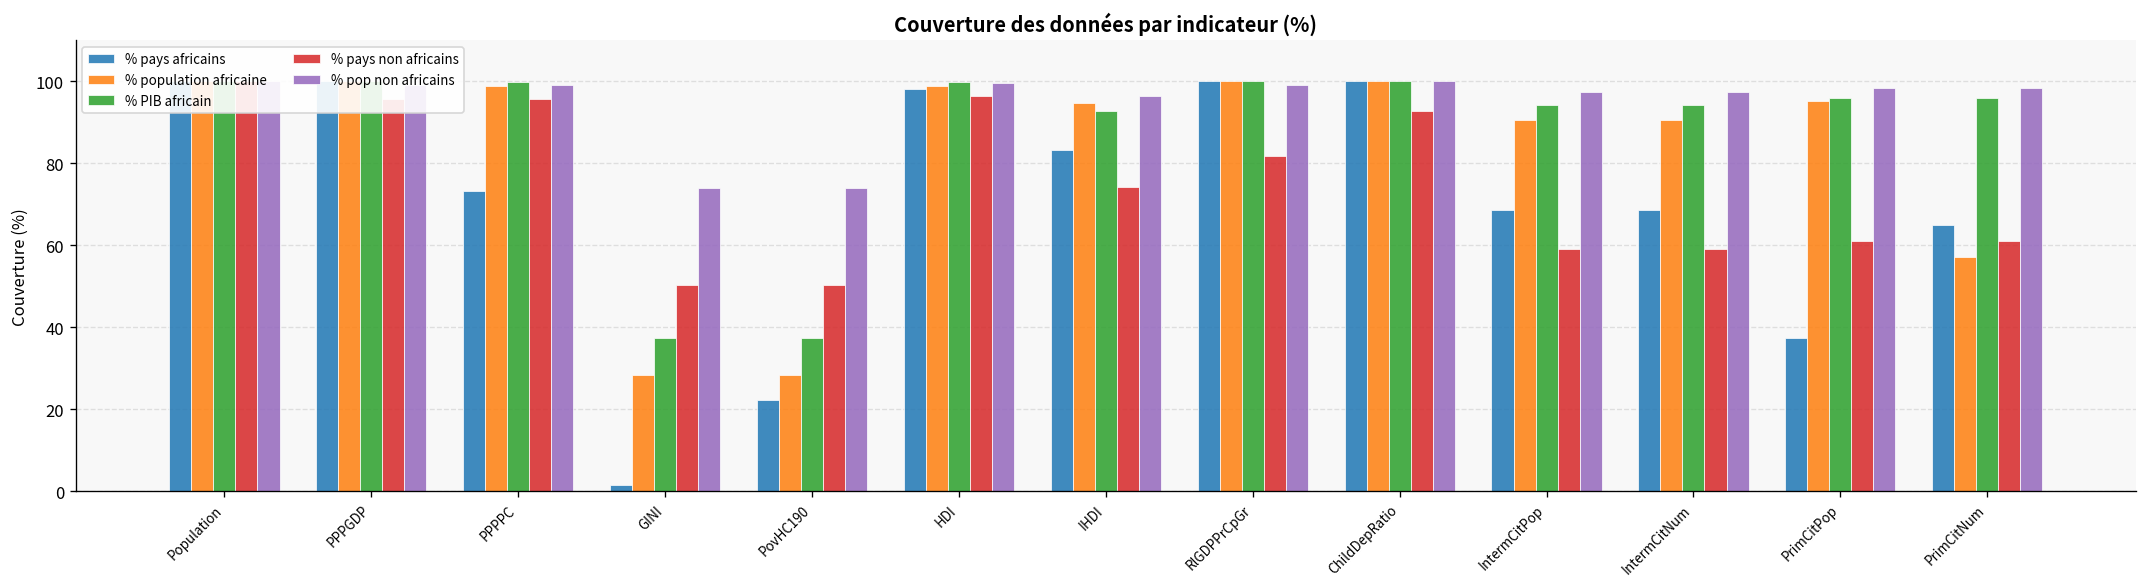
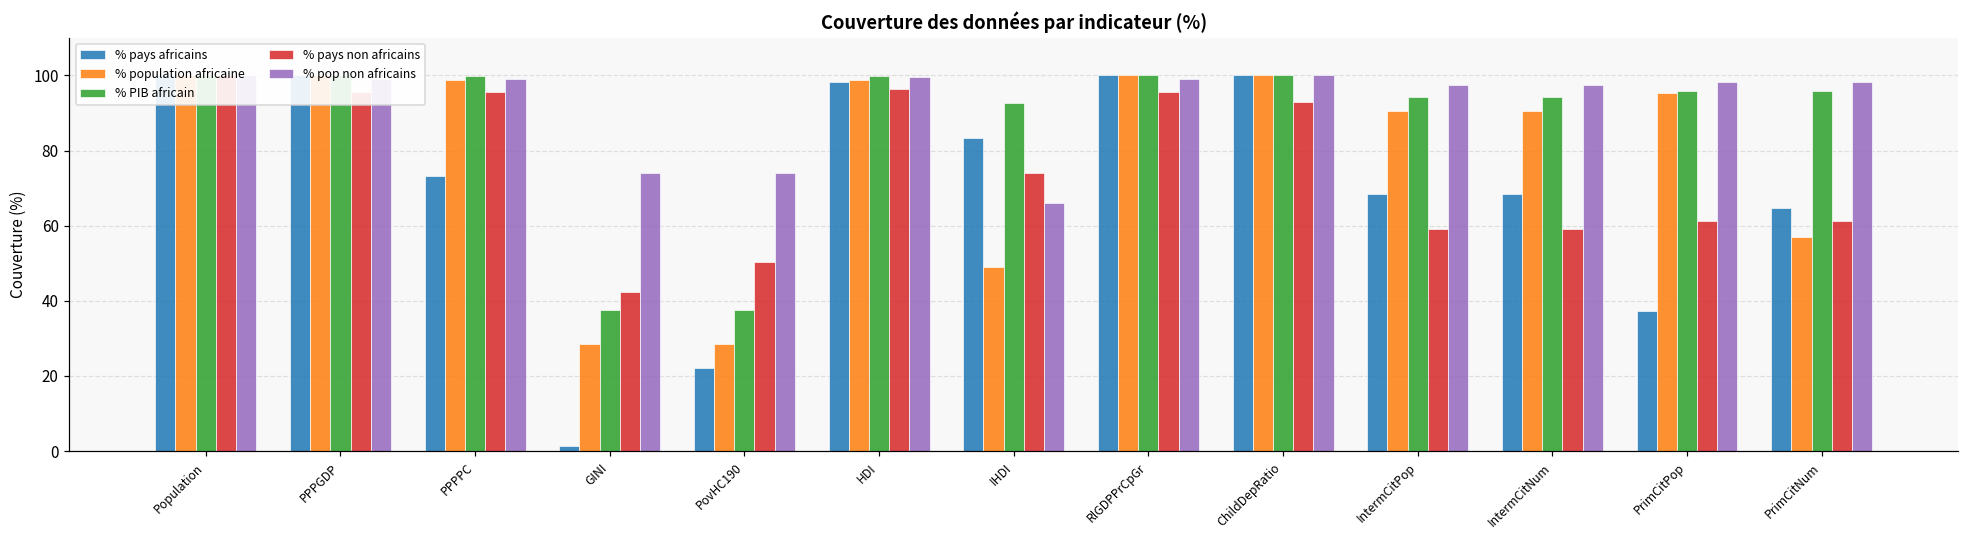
% pays non africains, GINI: 50 -> 42
% population africaine, IHDI: 95 -> 49
% pop non africains, IHDI: 96 -> 66
% pays non africains, RlGDPPrCpGr: 82 -> 96
